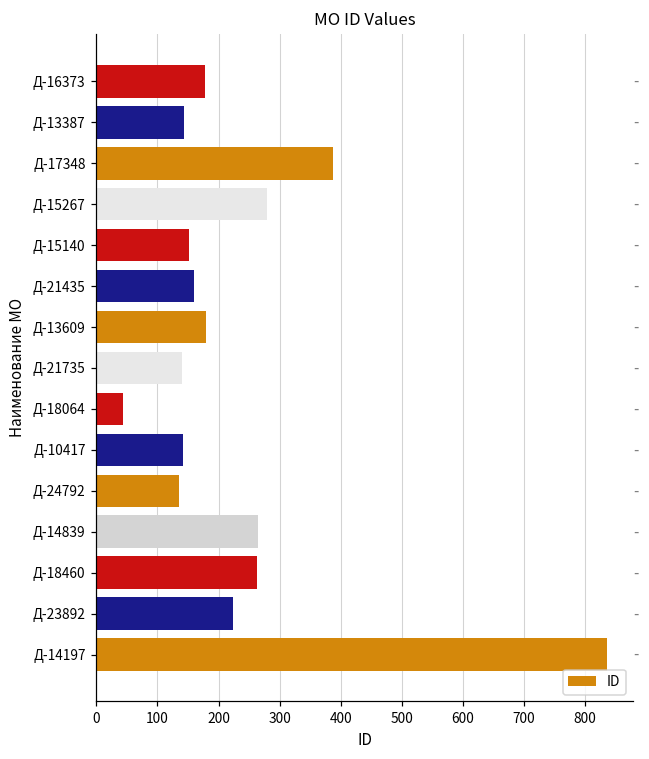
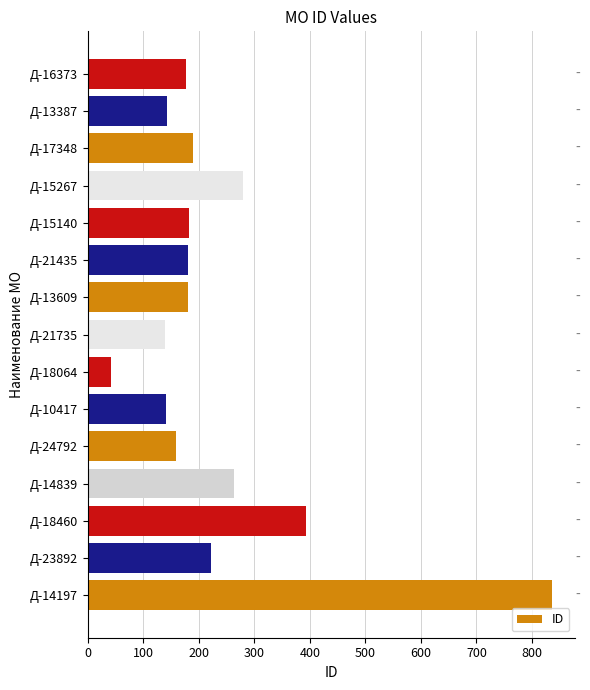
Д-17348: 390 -> 190
Д-15140: 150 -> 180
Д-21435: 160 -> 180
Д-24792: 140 -> 160
Д-18460: 260 -> 390
